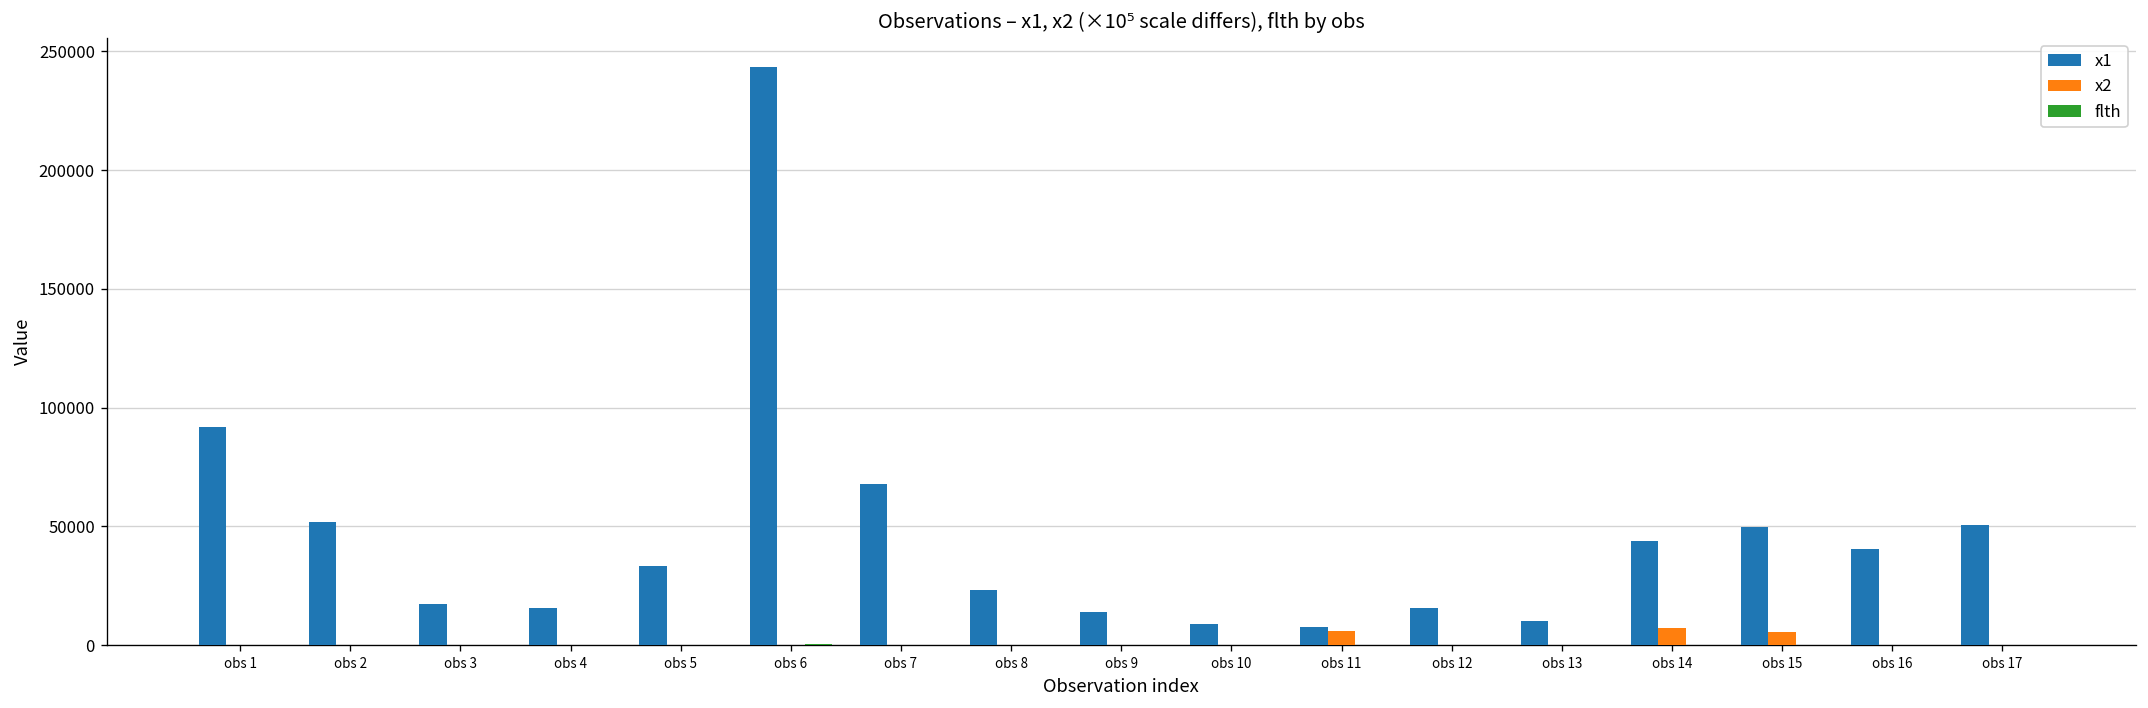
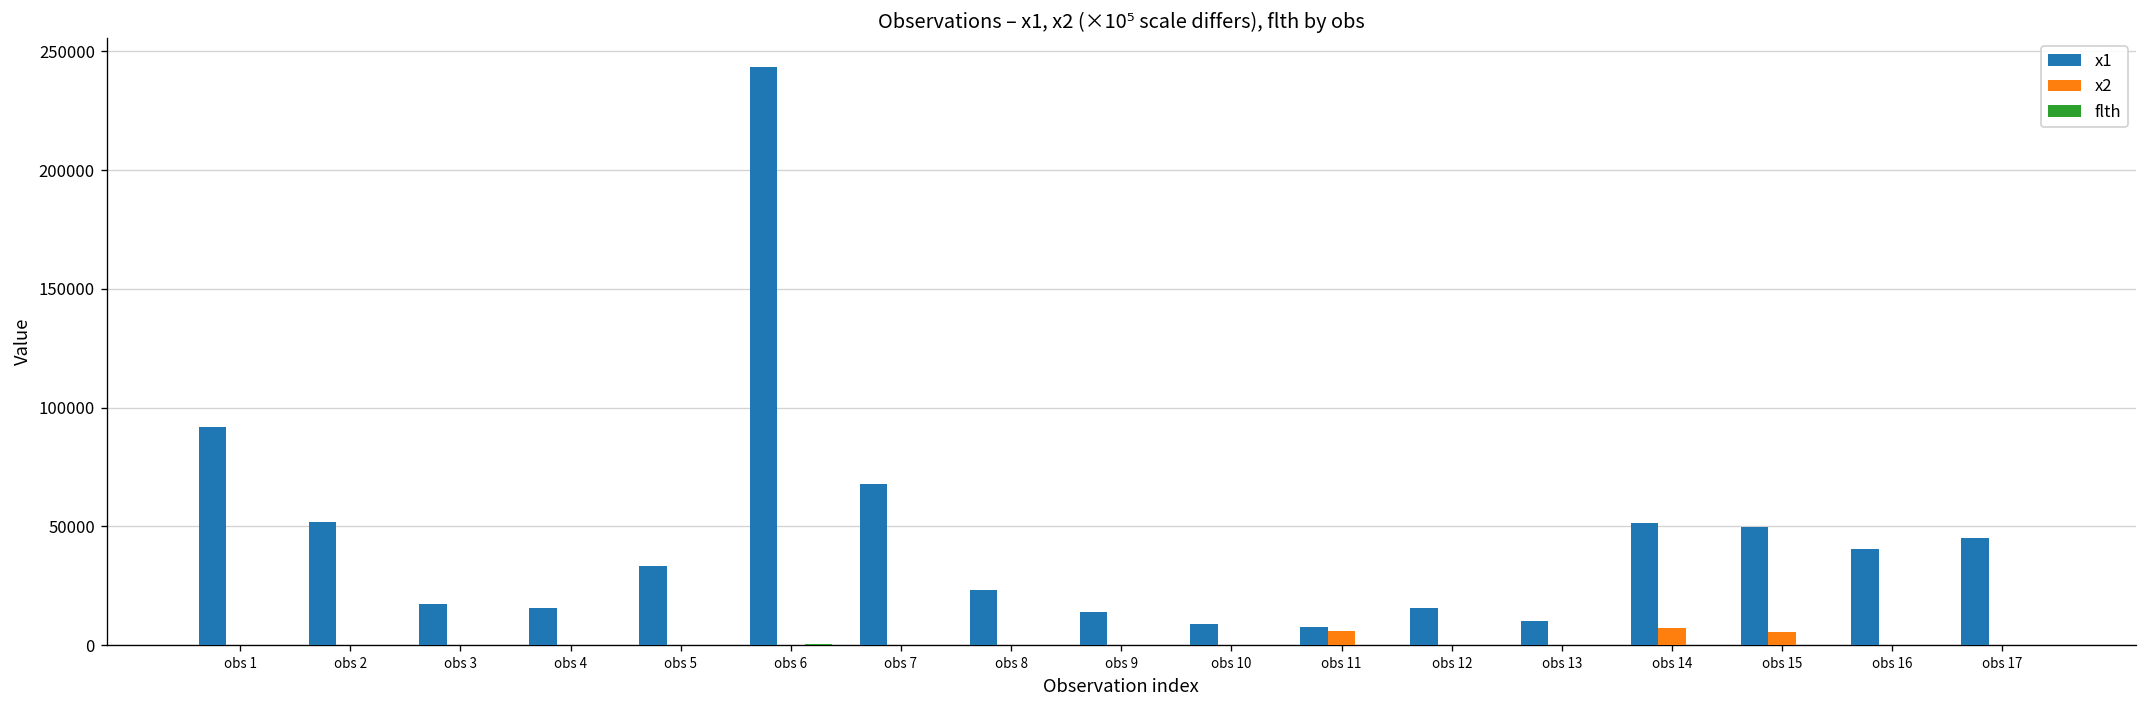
x1, obs 14: 44000 -> 52000
x1, obs 17: 51000 -> 45000
